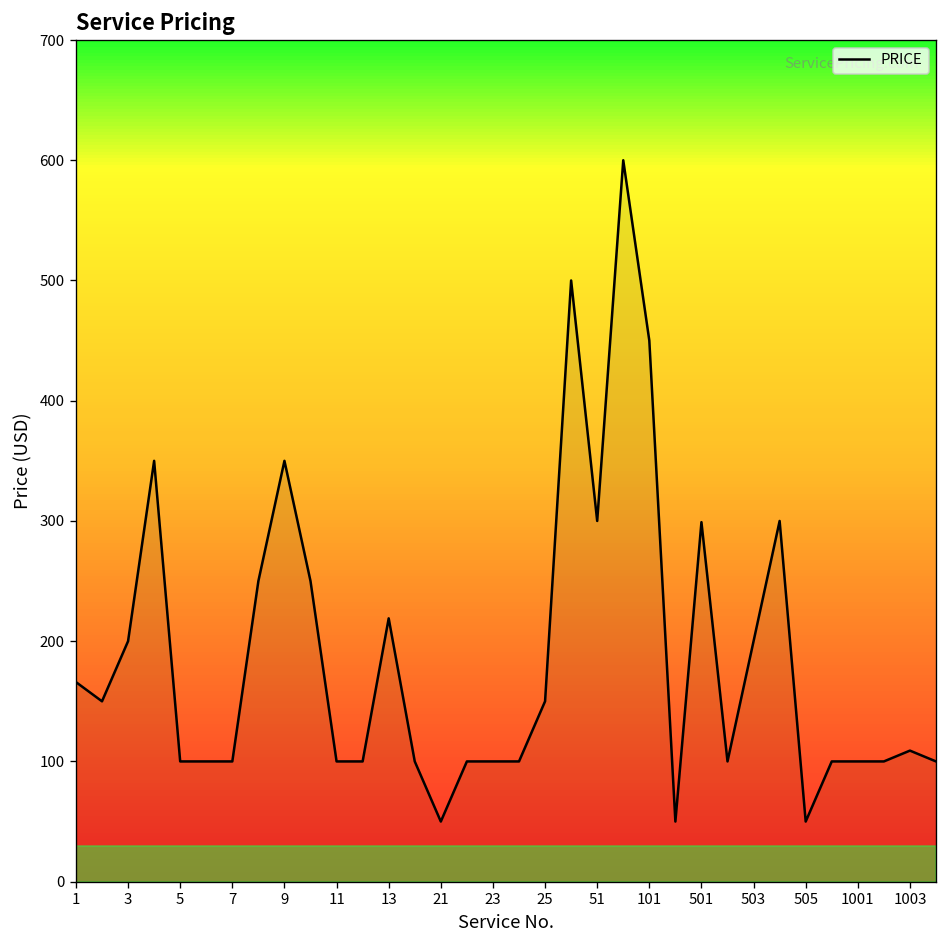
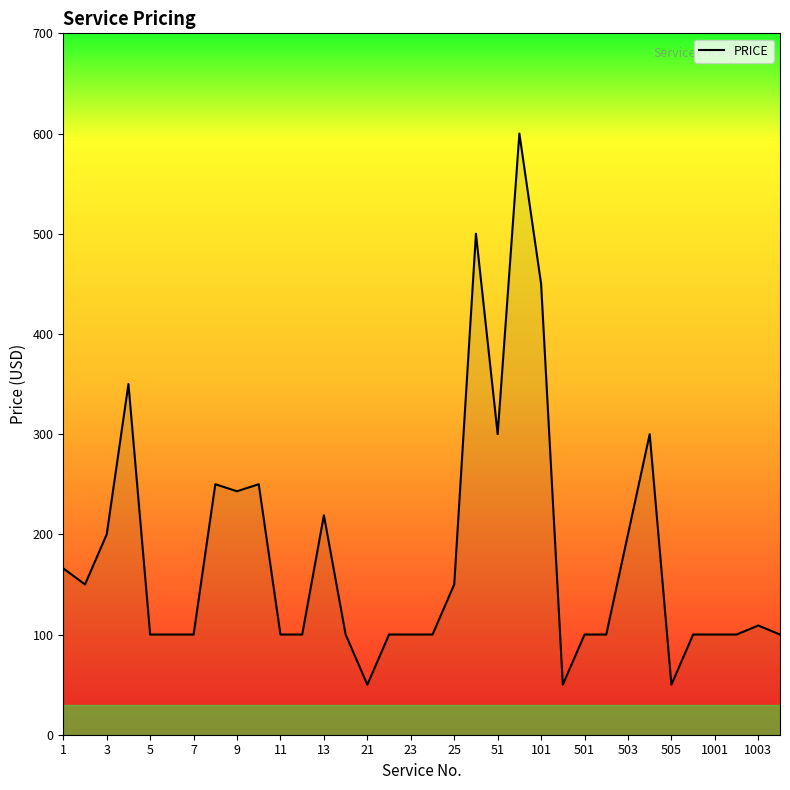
9: 350 -> 243
501: 299 -> 100
